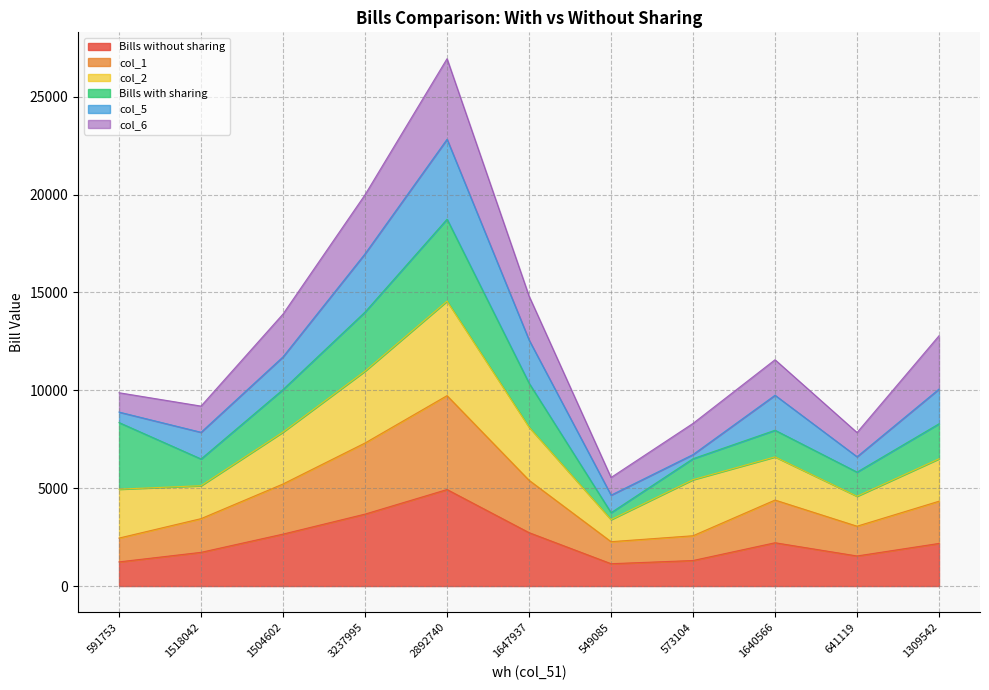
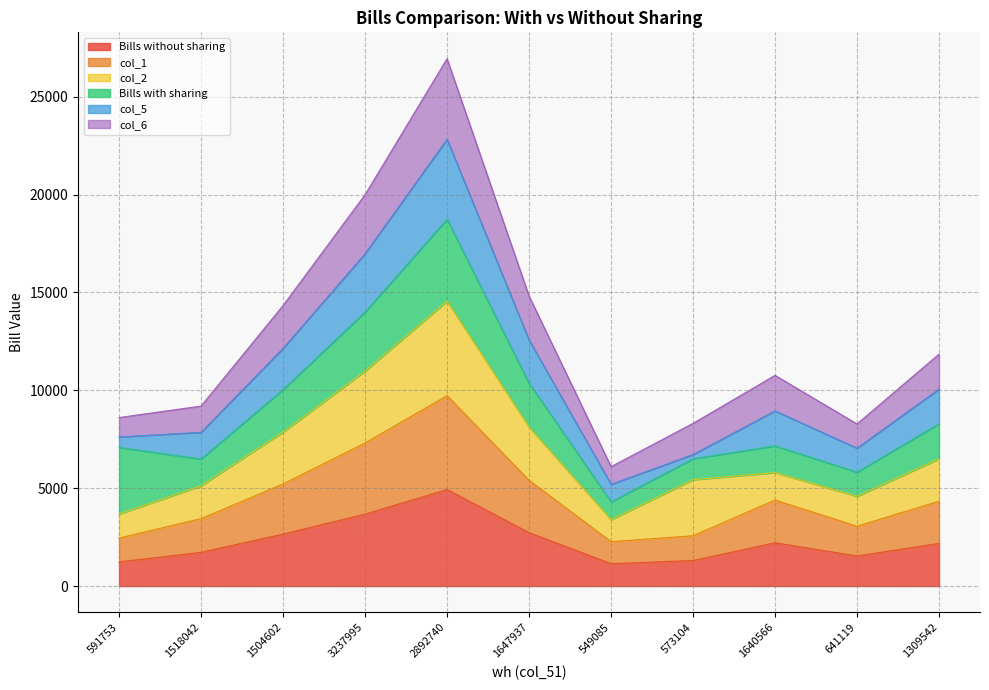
col_2, 591753: 2500 -> 1200
col_5, 1504602: 1700 -> 2100
Bills with sharing, 549085: 400 -> 900
col_2, 1640566: 2200 -> 1400
col_5, 641119: 800 -> 1200
col_6, 1309542: 2700 -> 1800
